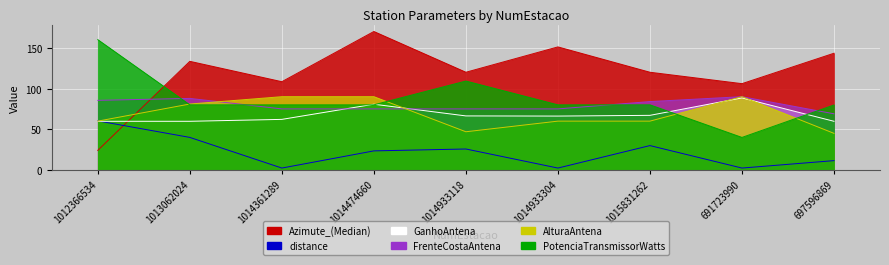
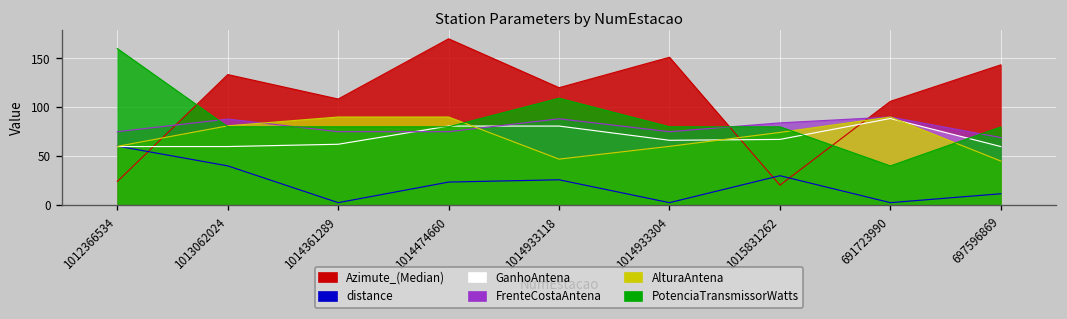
FrenteCostaAntena, 1012366534: 90 -> 80
GanhoAntena, 1014933118: 70 -> 80
FrenteCostaAntena, 1014933118: 80 -> 90
Azimute_(Median), 1015831262: 120 -> 20
AlturaAntena, 1015831262: 60 -> 70
